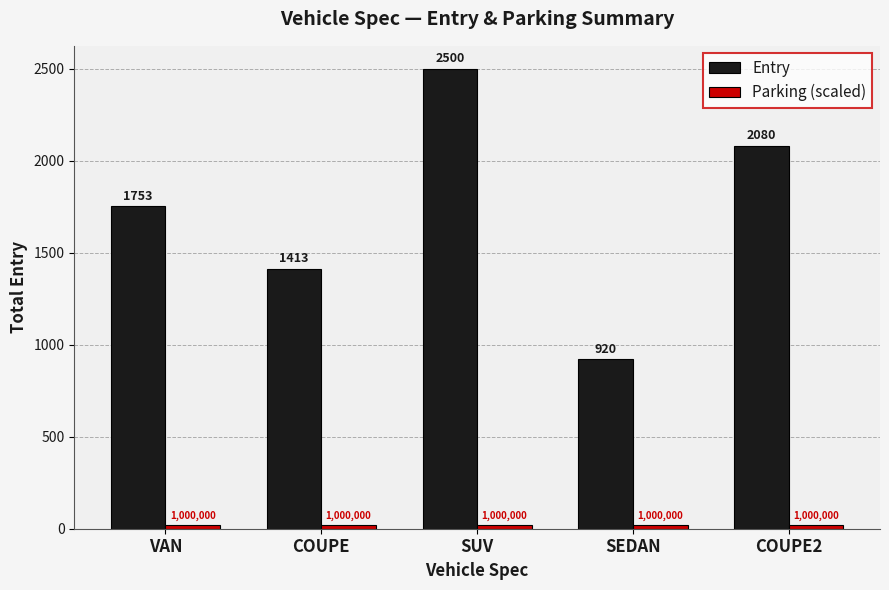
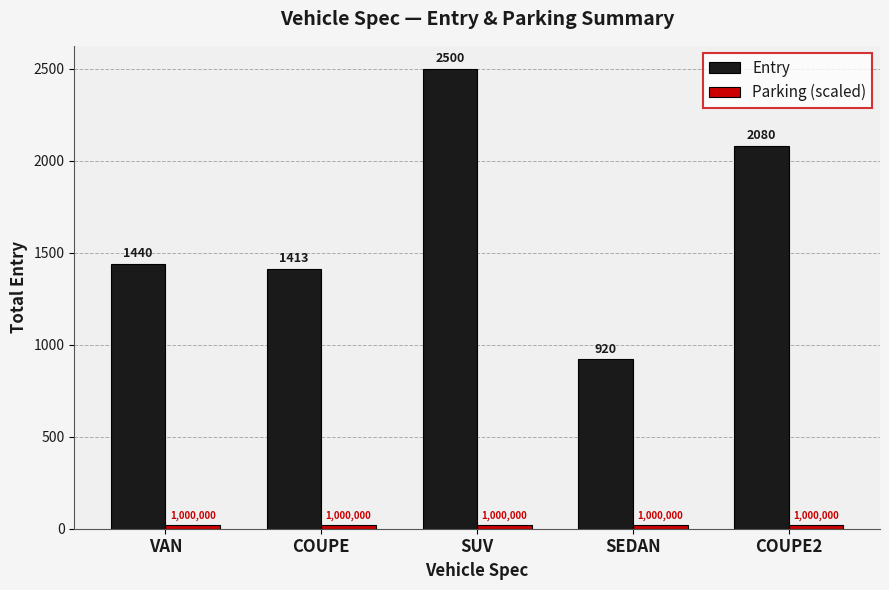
Entry, VAN: 1753 -> 1440
